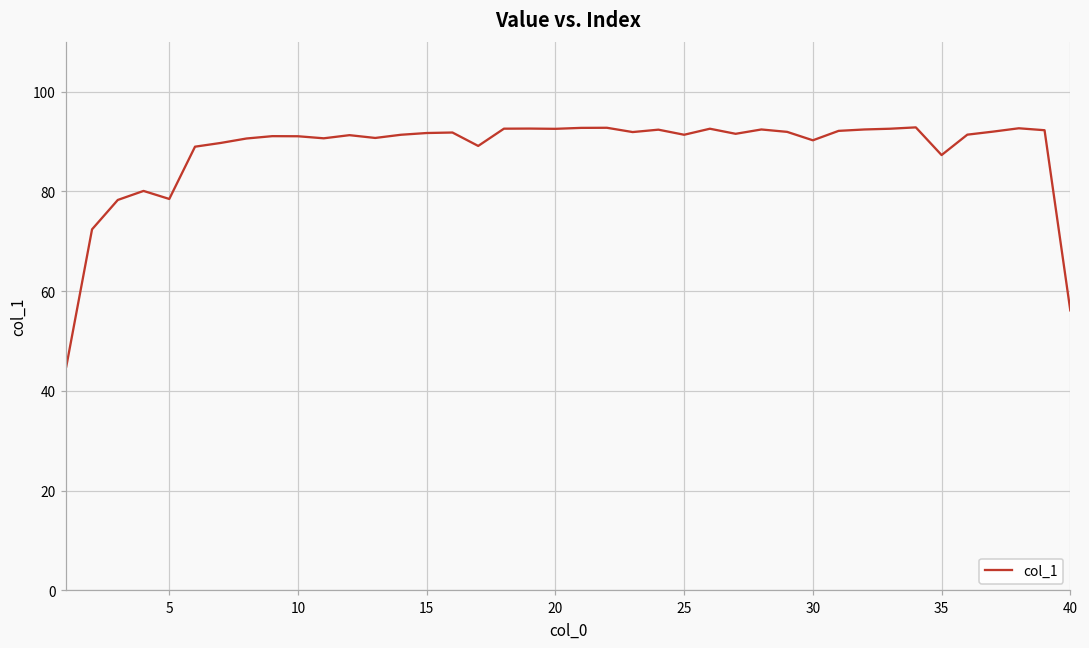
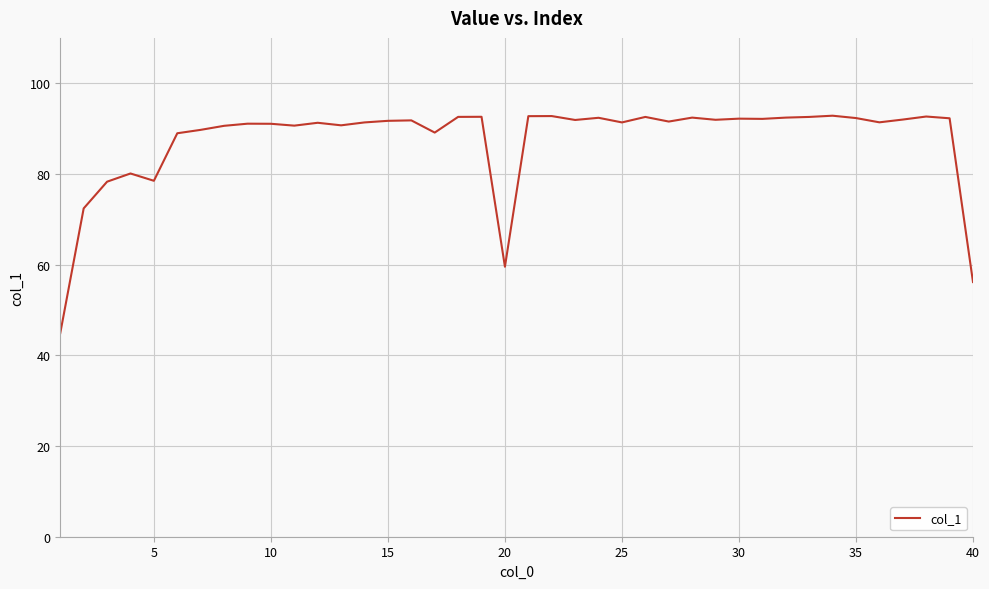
20: 93 -> 60
30: 90 -> 92
35: 87 -> 92
